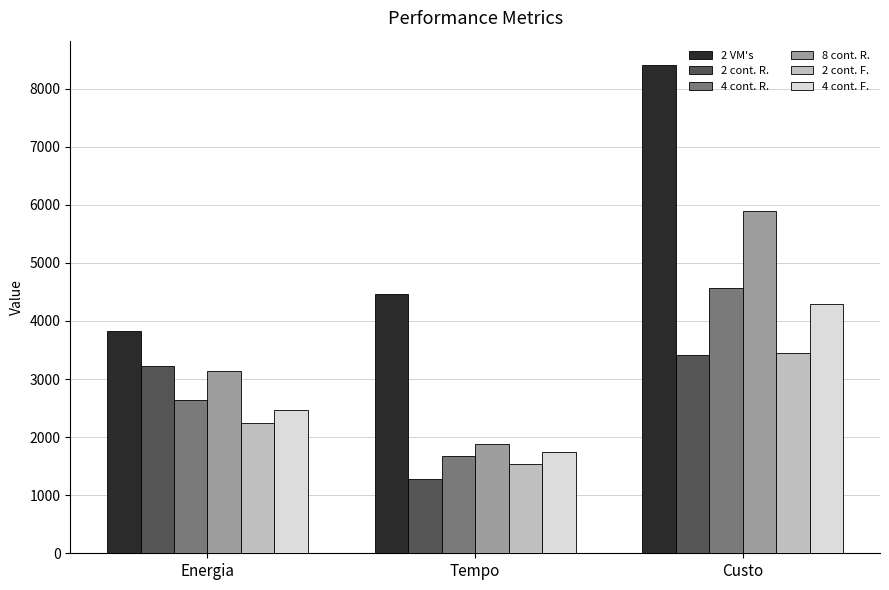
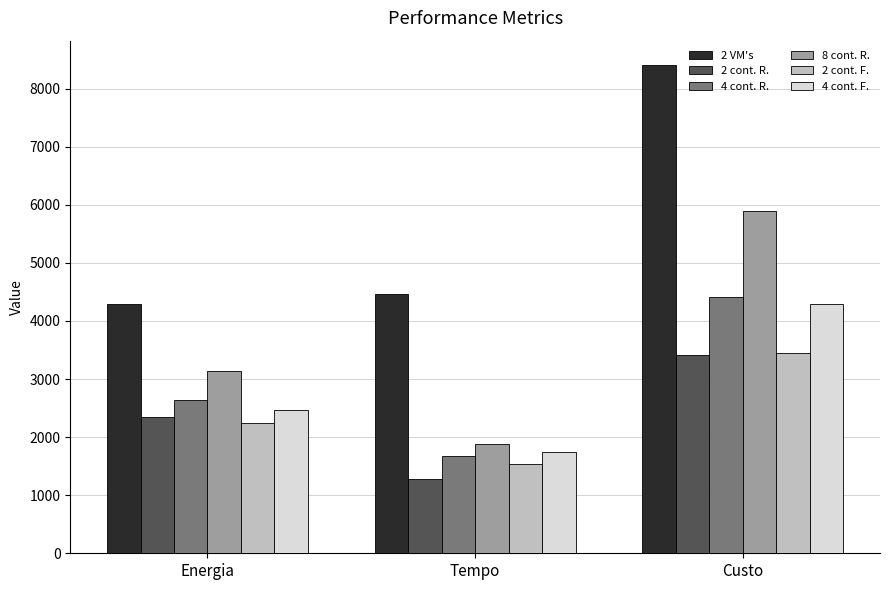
2 VM's, Energia: 3800 -> 4300
2 cont. R., Energia: 3200 -> 2300
4 cont. R., Custo: 4600 -> 4400
